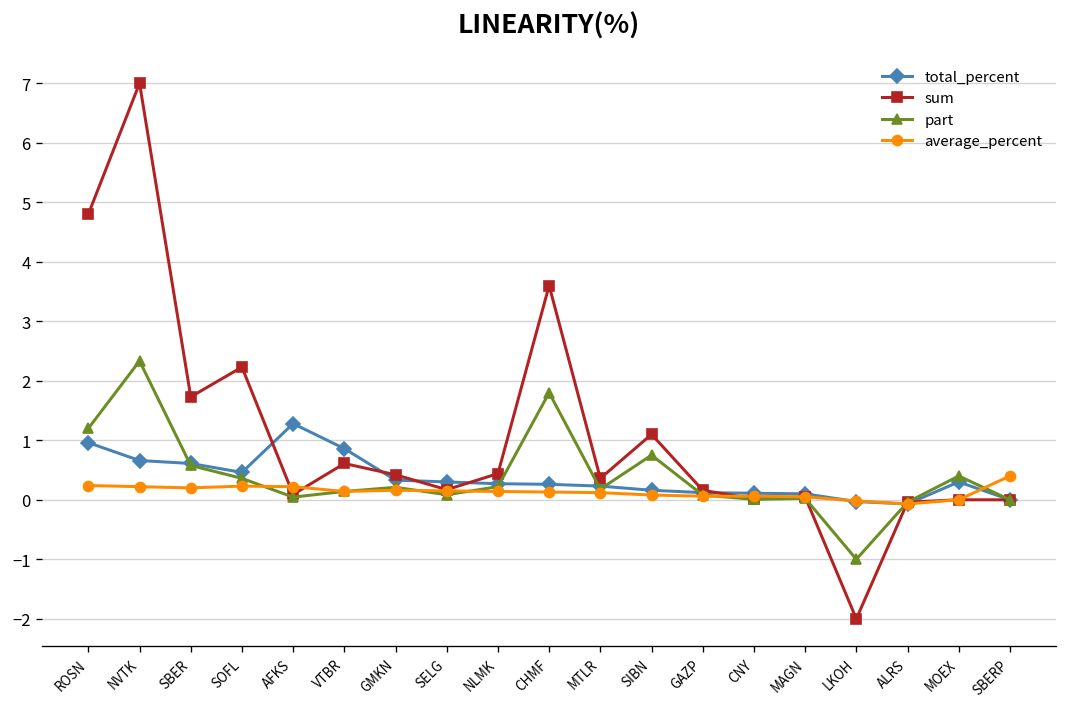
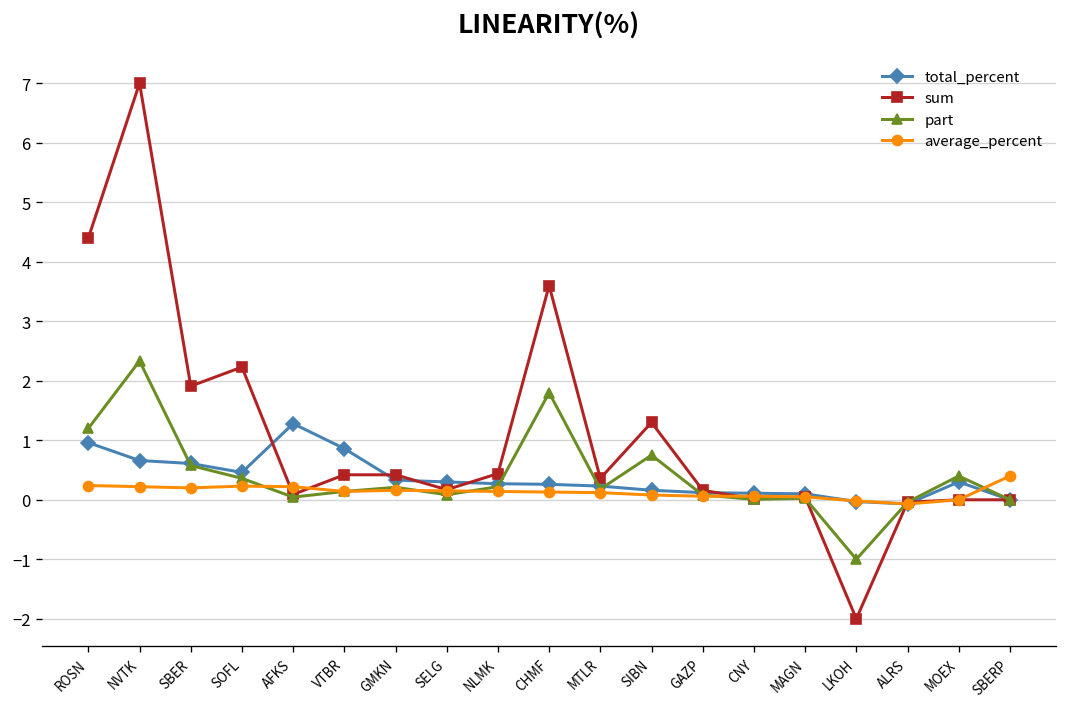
sum, ROSN: 4.8 -> 4.4
sum, SBER: 1.7 -> 1.9
sum, VTBR: 0.6 -> 0.4
sum, SIBN: 1.1 -> 1.3
